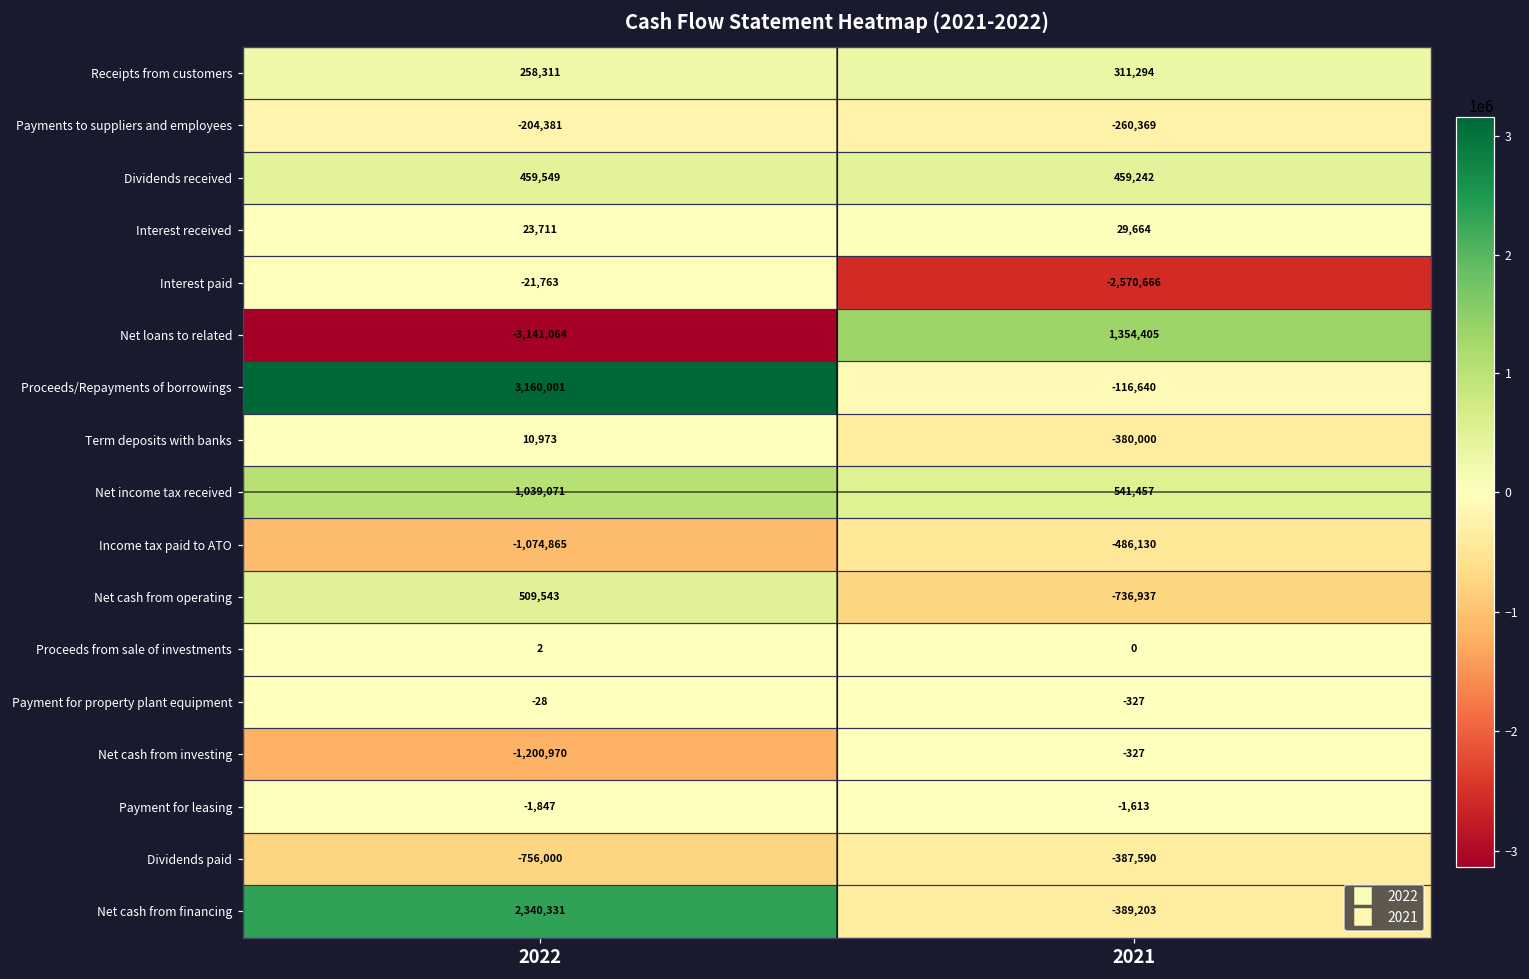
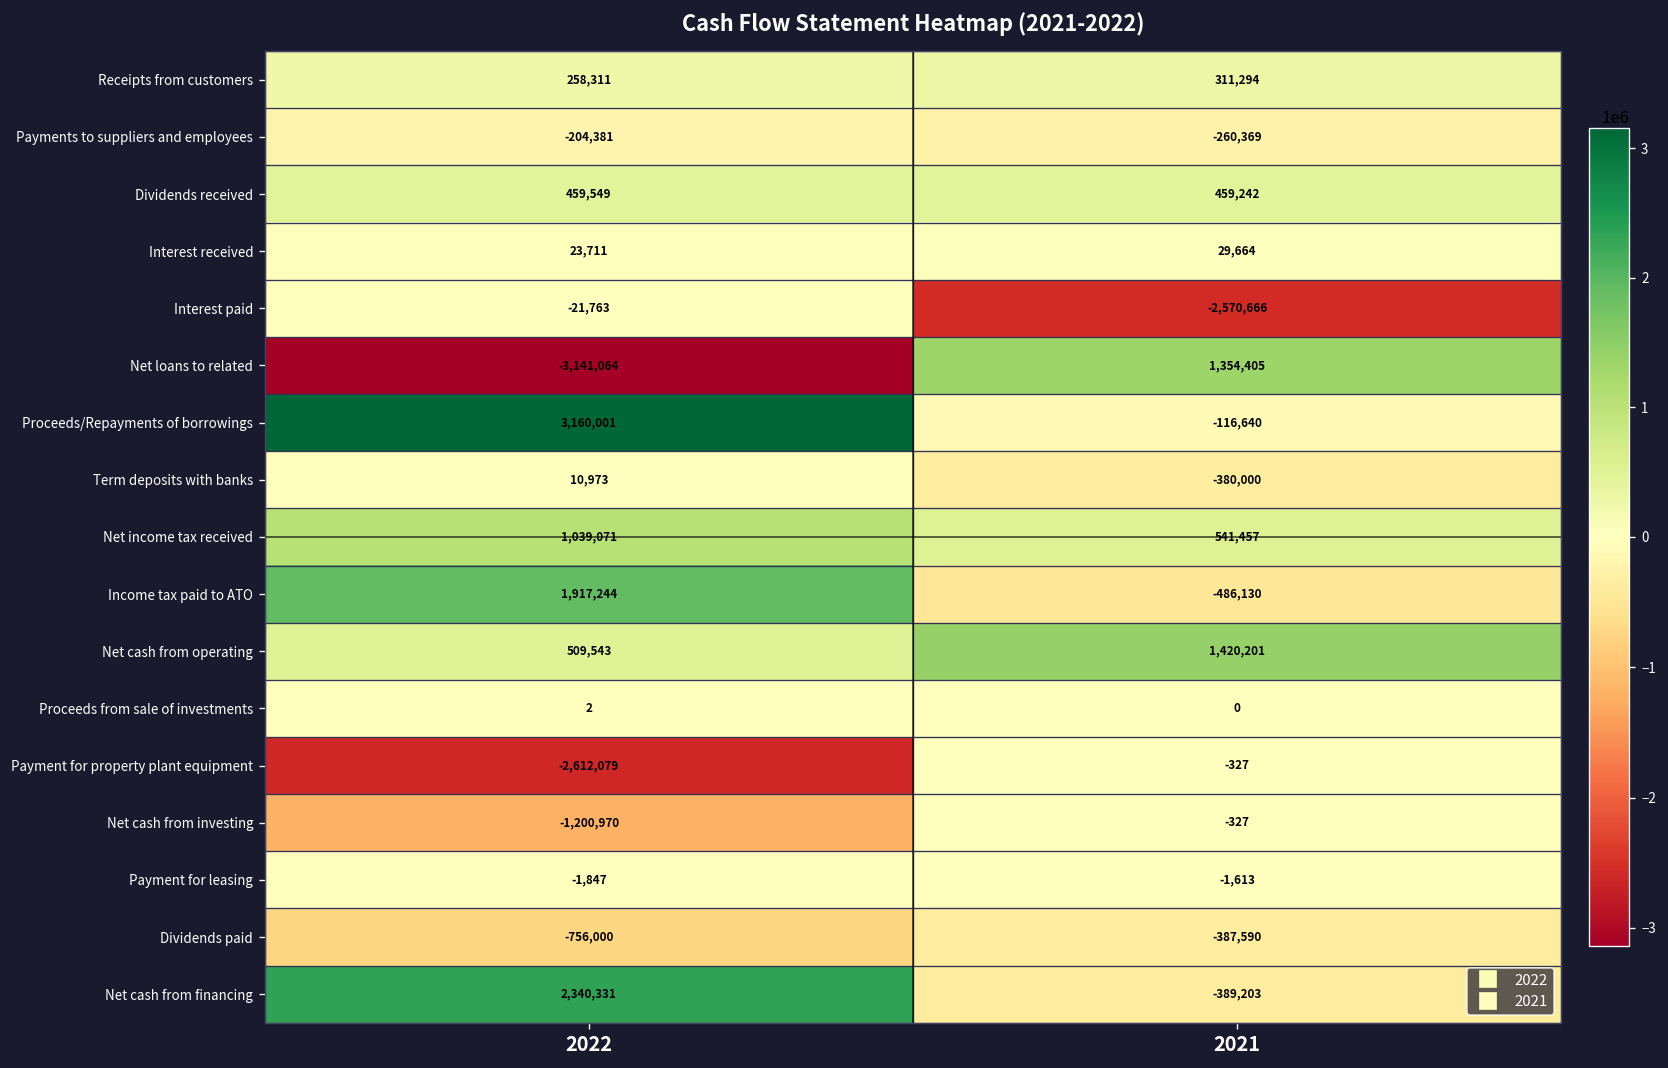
Income tax paid to ATO, 2022: -1,074,865 -> 1,917,244
Net cash from operating, 2021: -736,937 -> 1,420,201
Payment for property plant equipment, 2022: -28 -> -2,612,079
